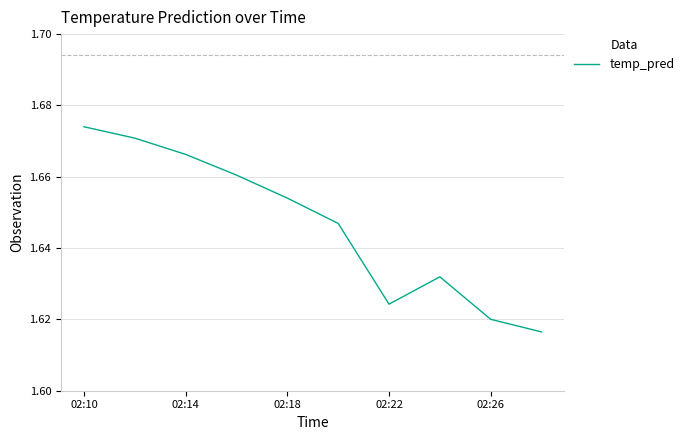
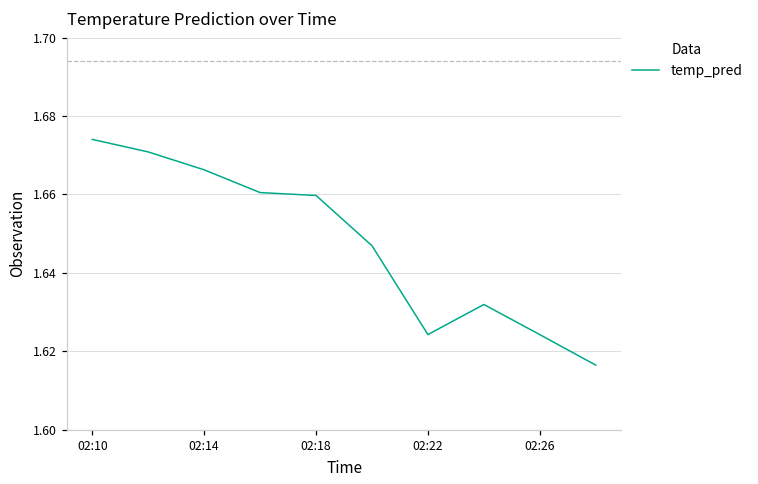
02:18: 1.654 -> 1.660
02:26: 1.620 -> 1.624
